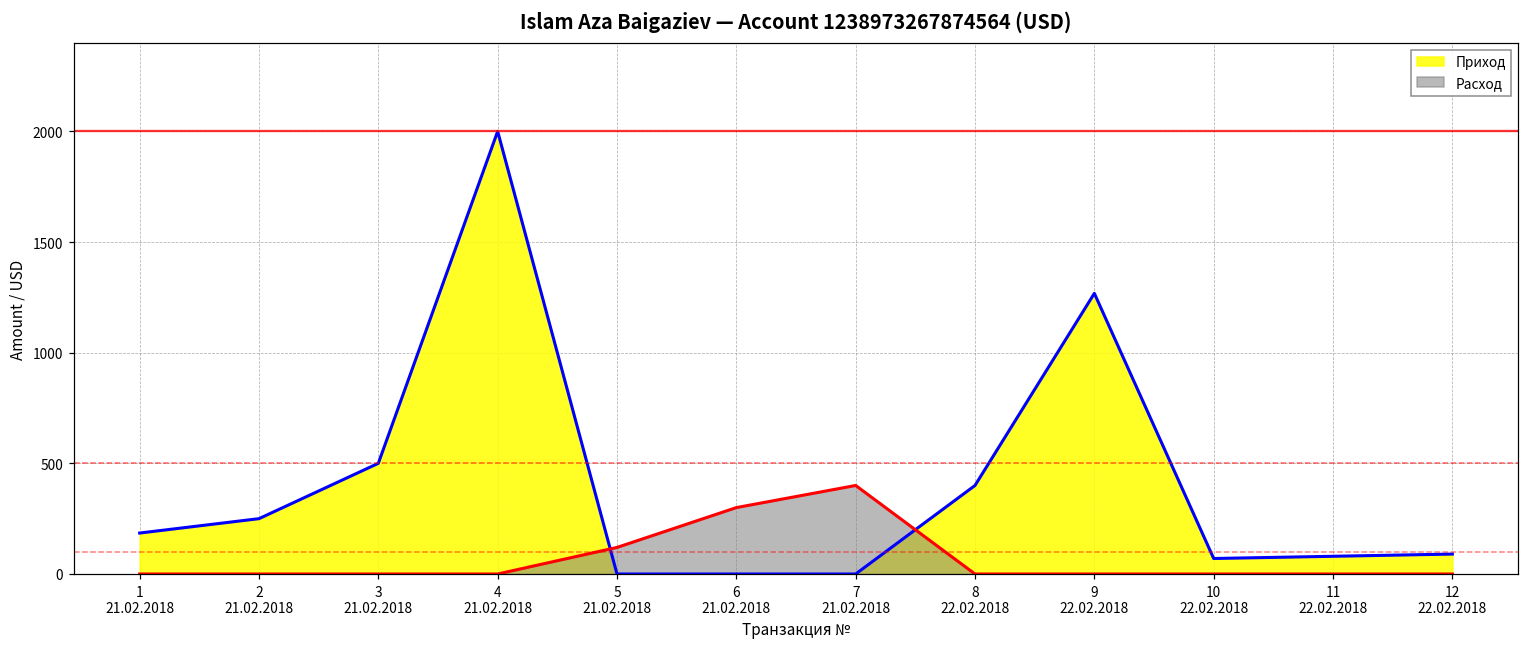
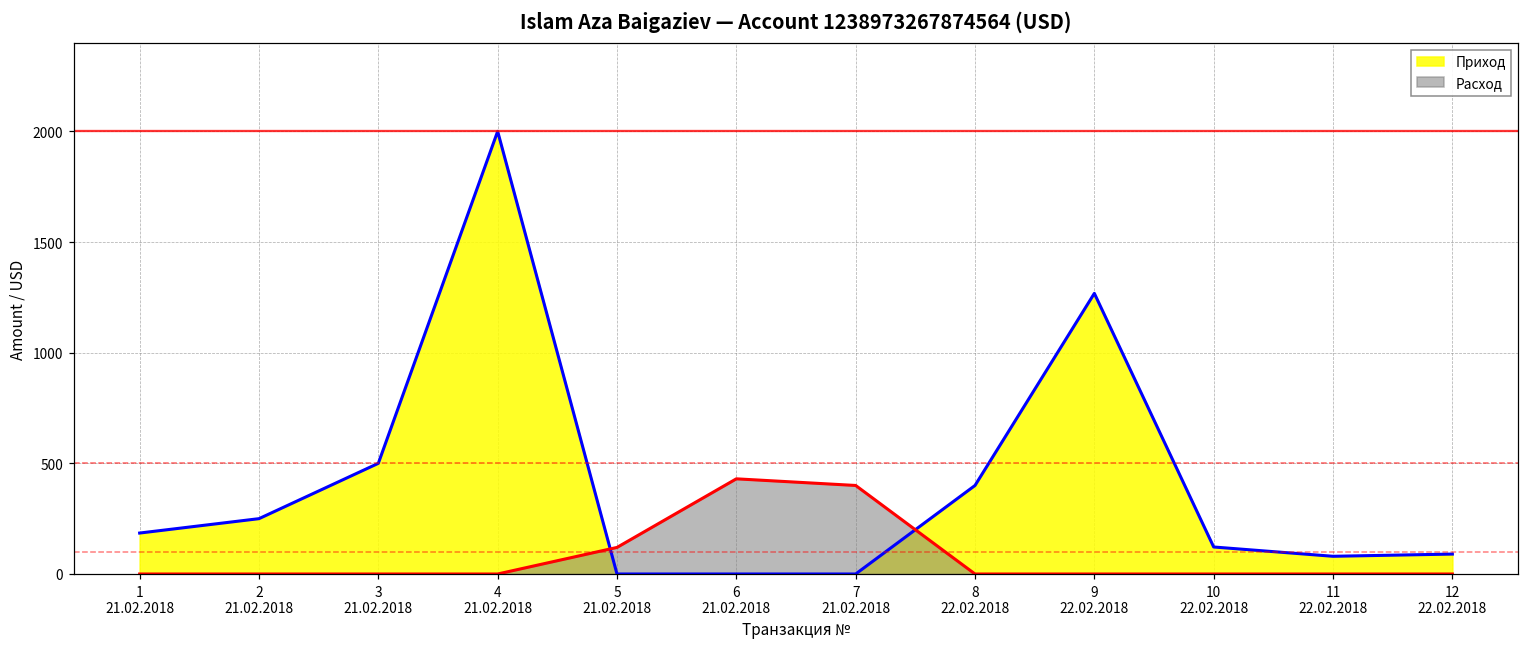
Расход, 6 21.02.2018: 300 -> 430
Приход, 10 22.02.2018: 70 -> 120
